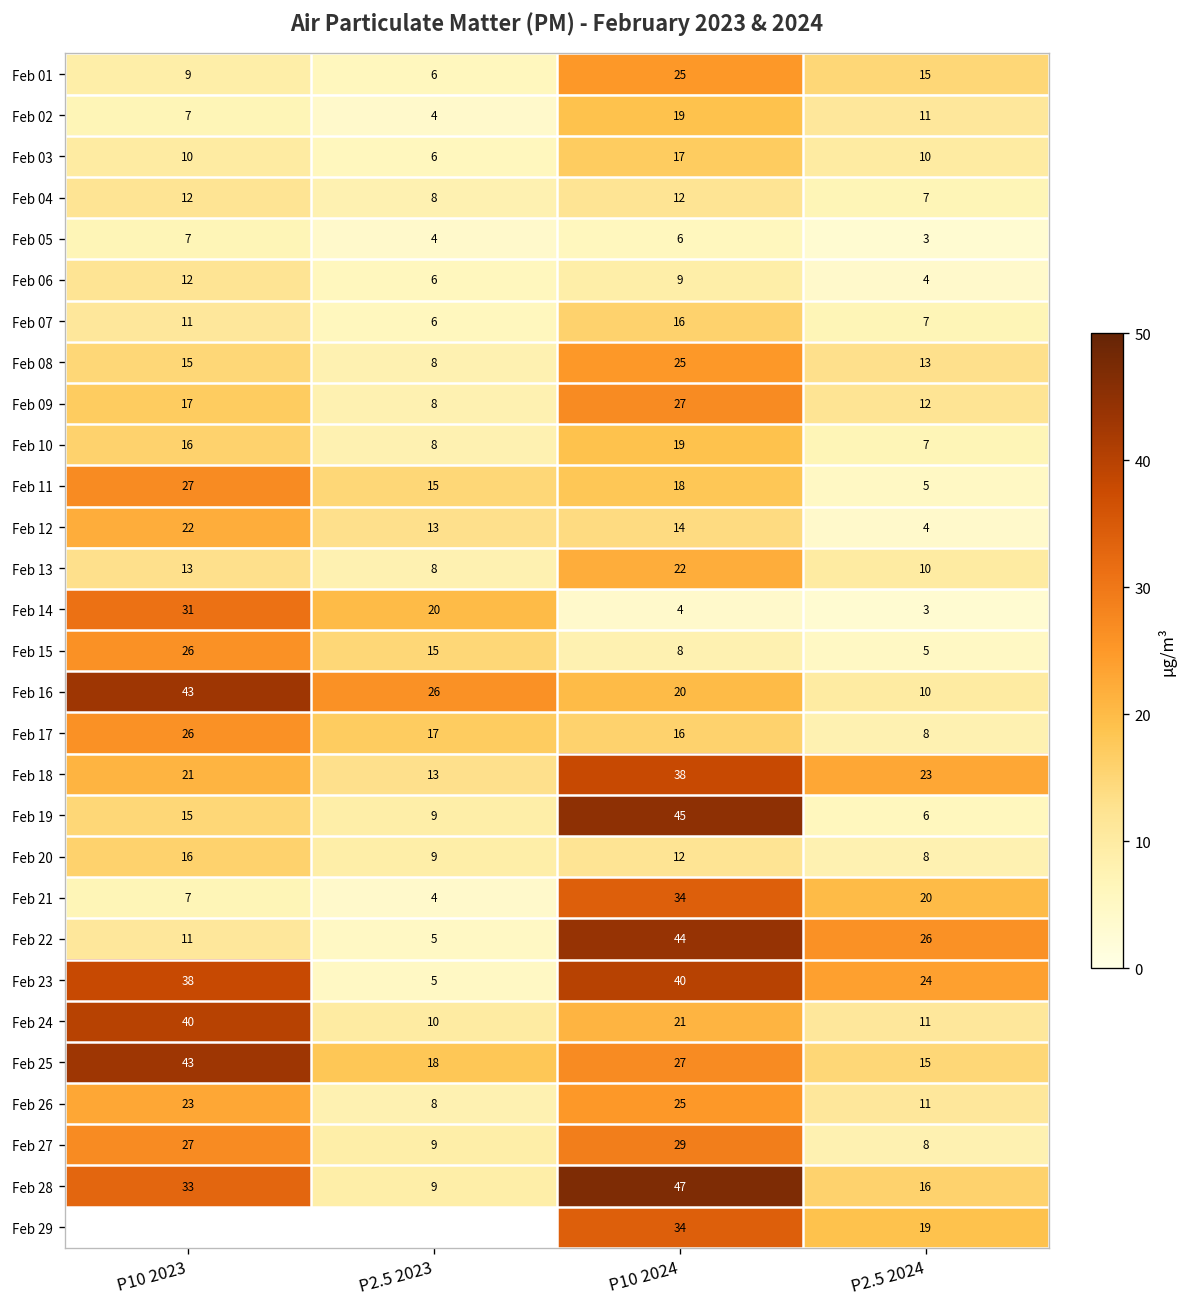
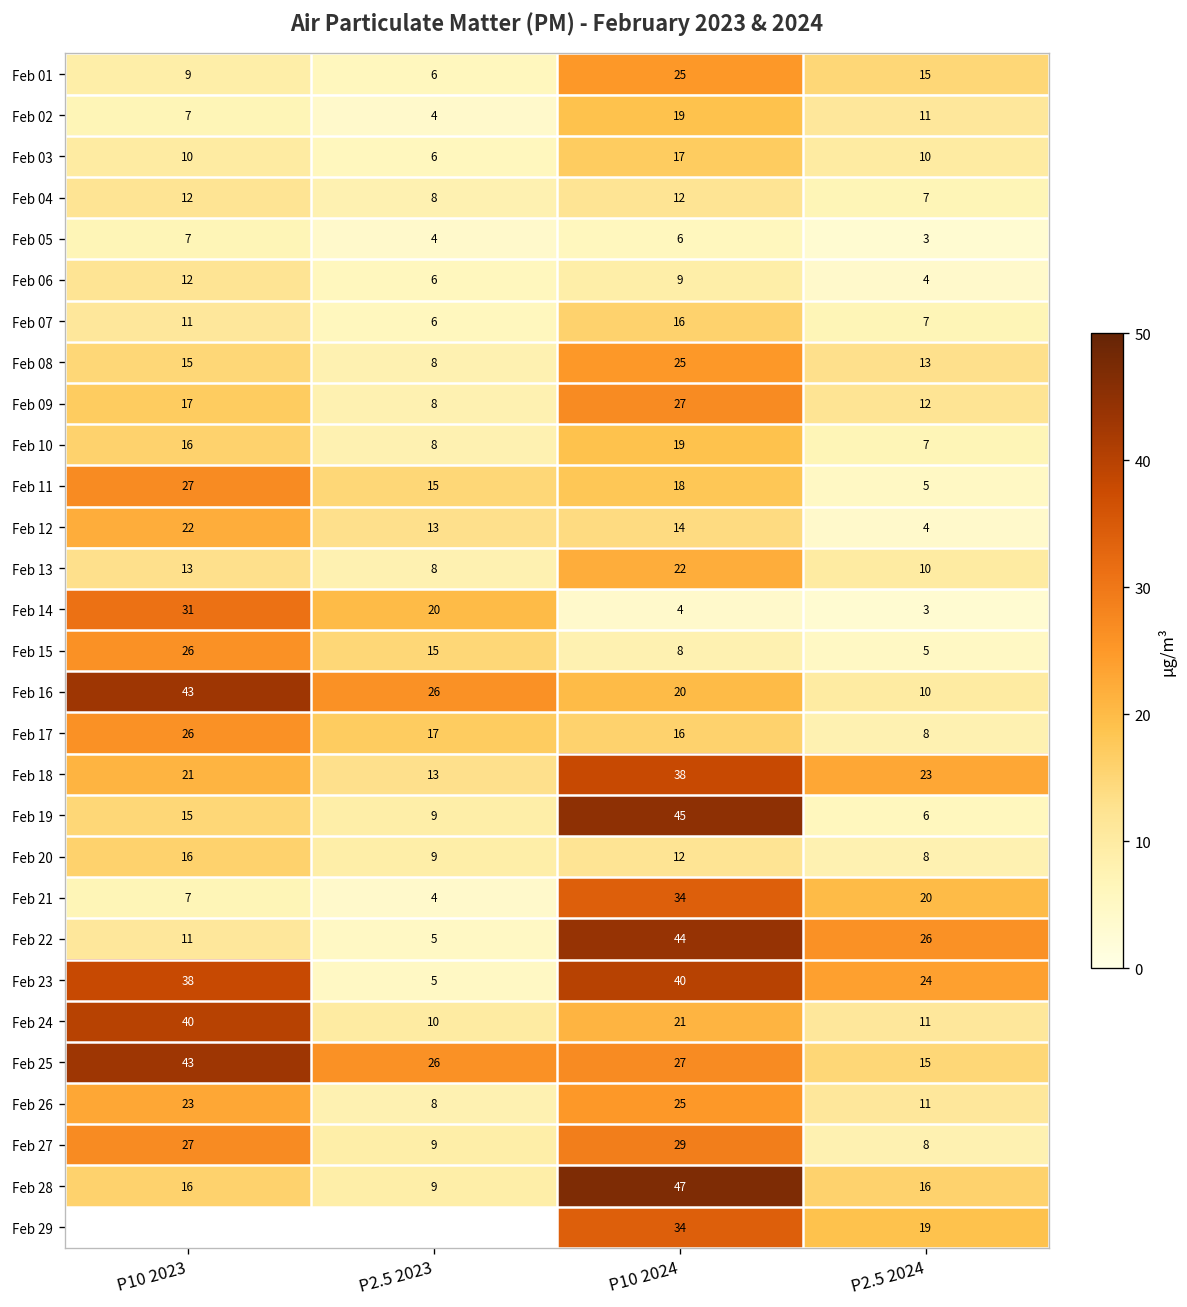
Feb 25, P2.5 2023: 18 -> 26
Feb 28, P10 2023: 33 -> 16
